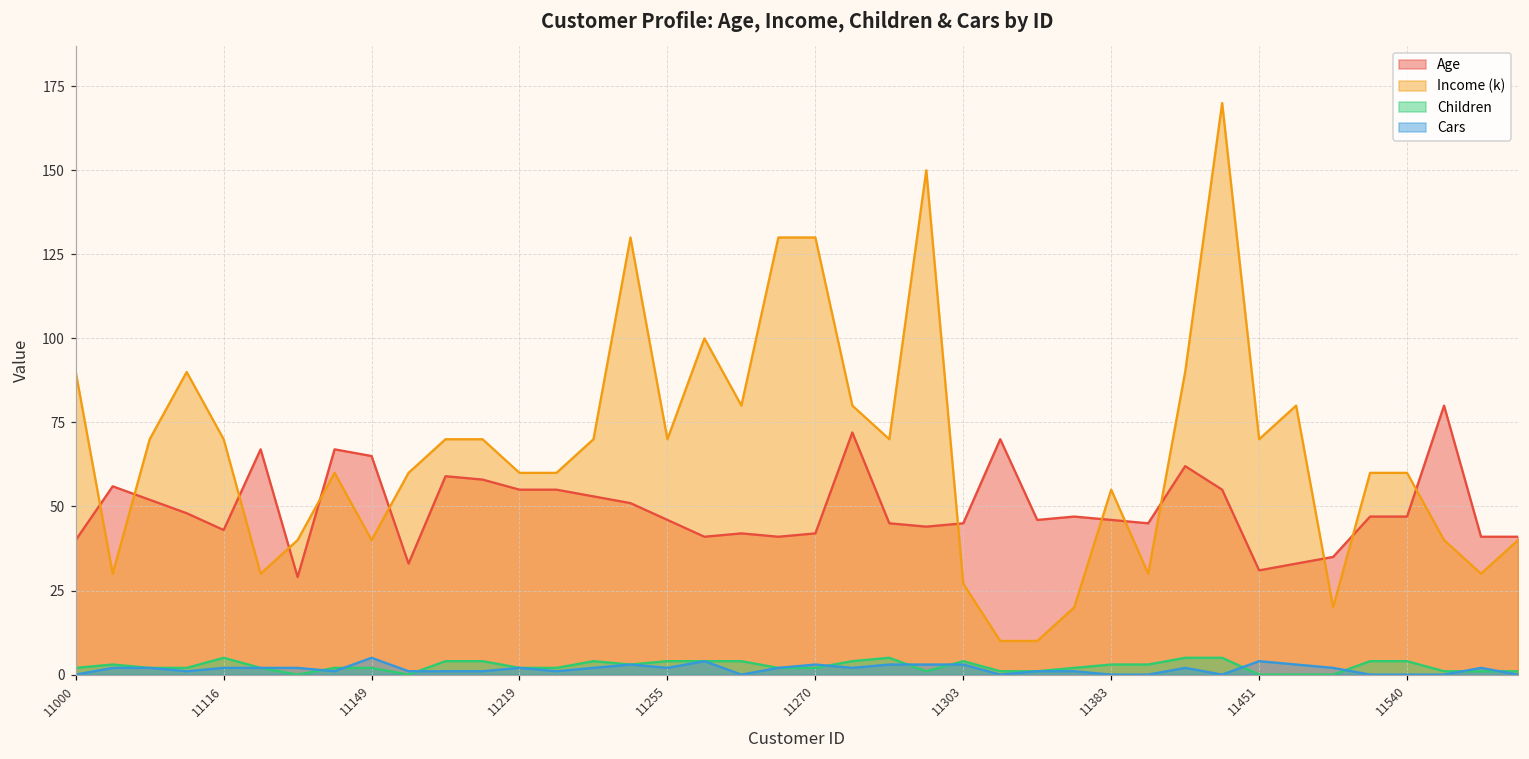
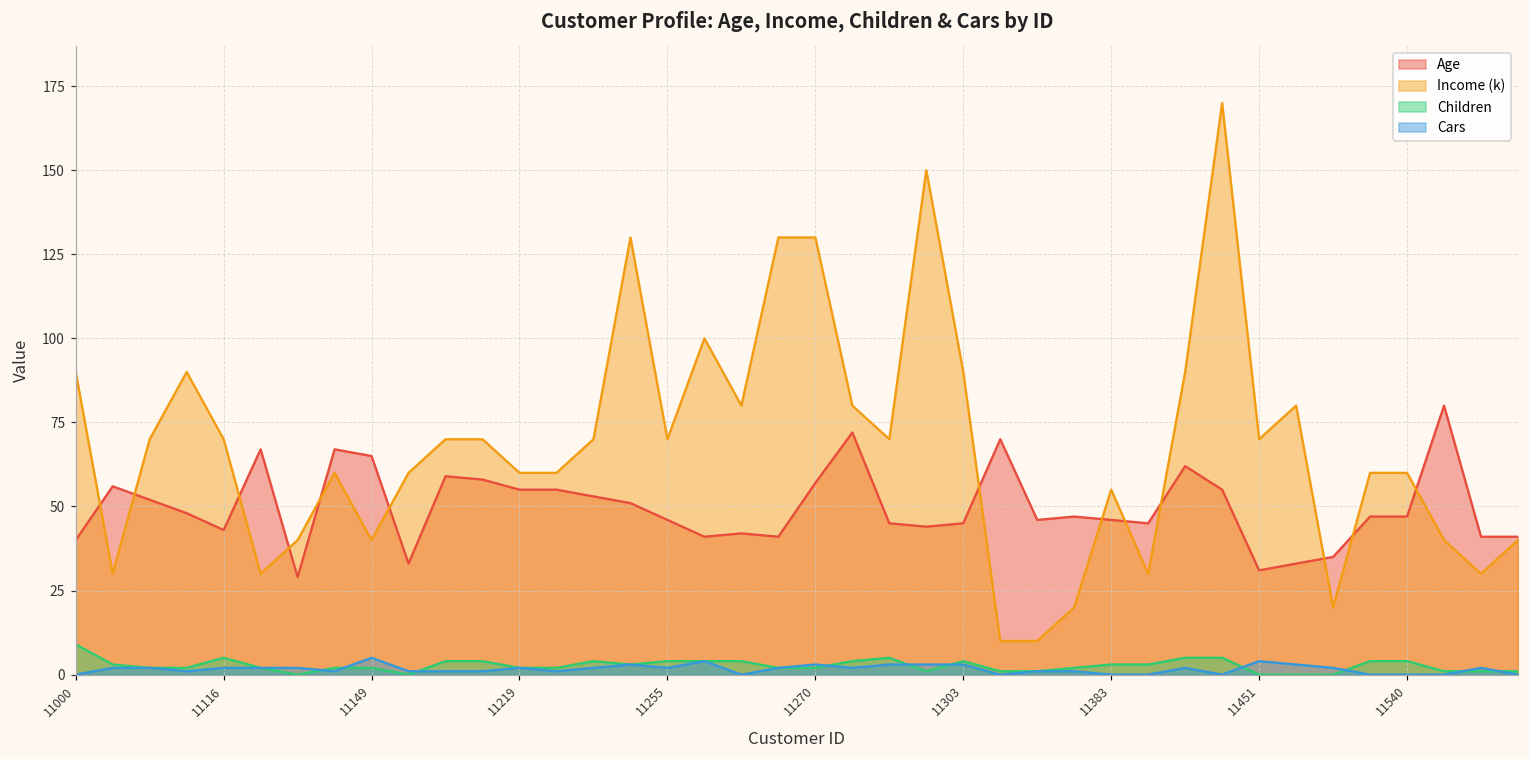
Children, 11000: 2 -> 9
Age, 11270: 42 -> 57
Income (k), 11303: 27 -> 90
